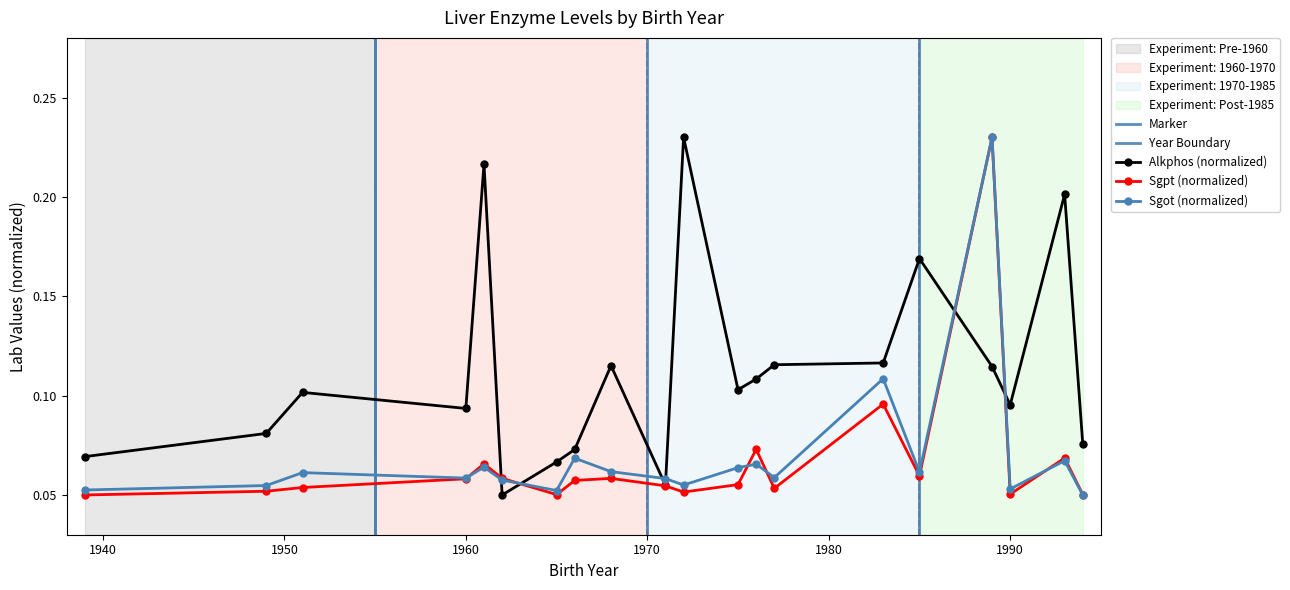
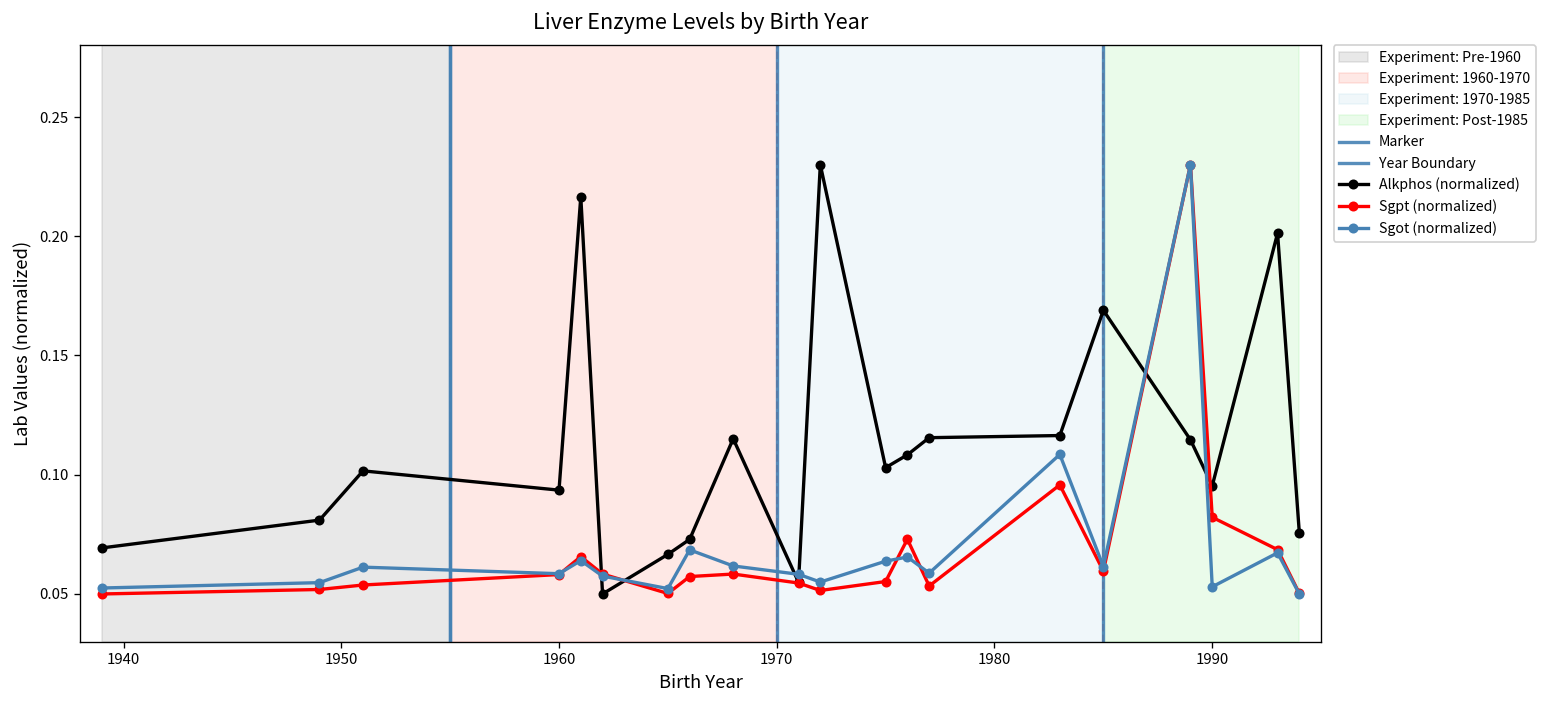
Sgpt (normalized), 1990: 0.050 -> 0.082
